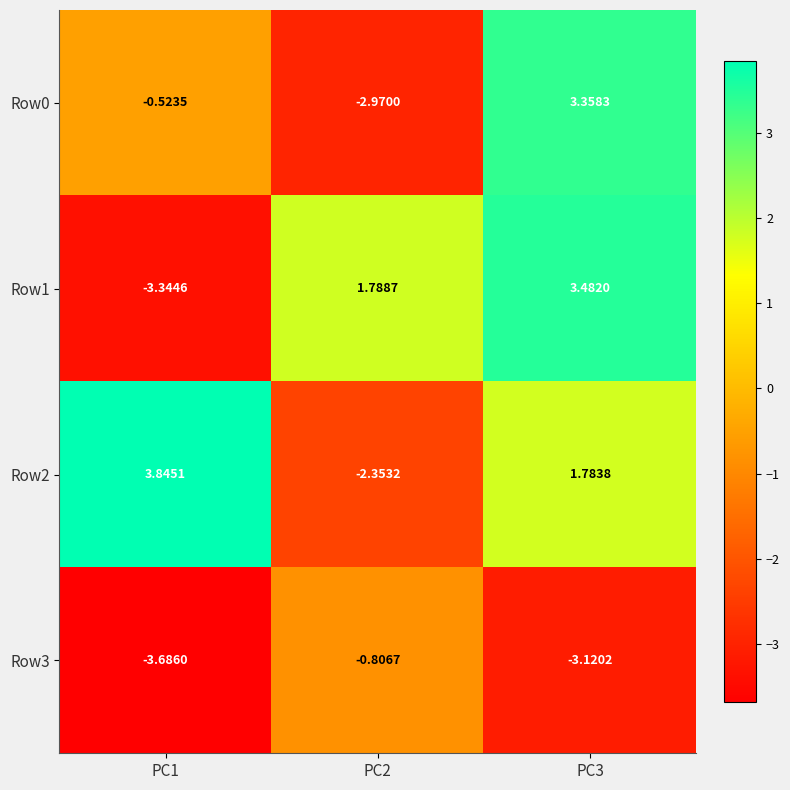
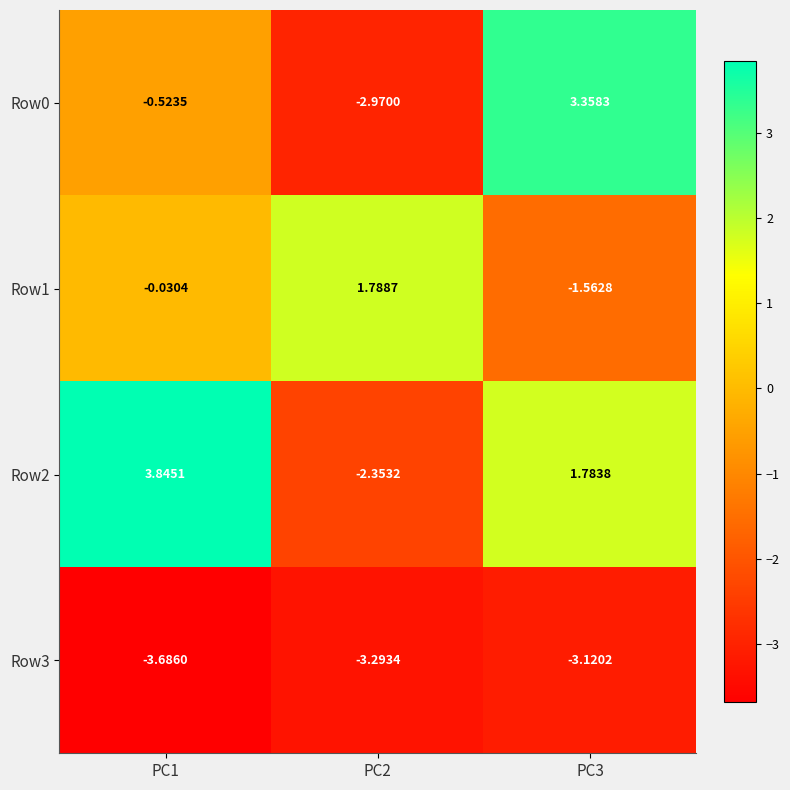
Row1, PC1: -3.3446 -> -0.0304
Row1, PC3: 3.4820 -> -1.5628
Row3, PC2: -0.8067 -> -3.2934
